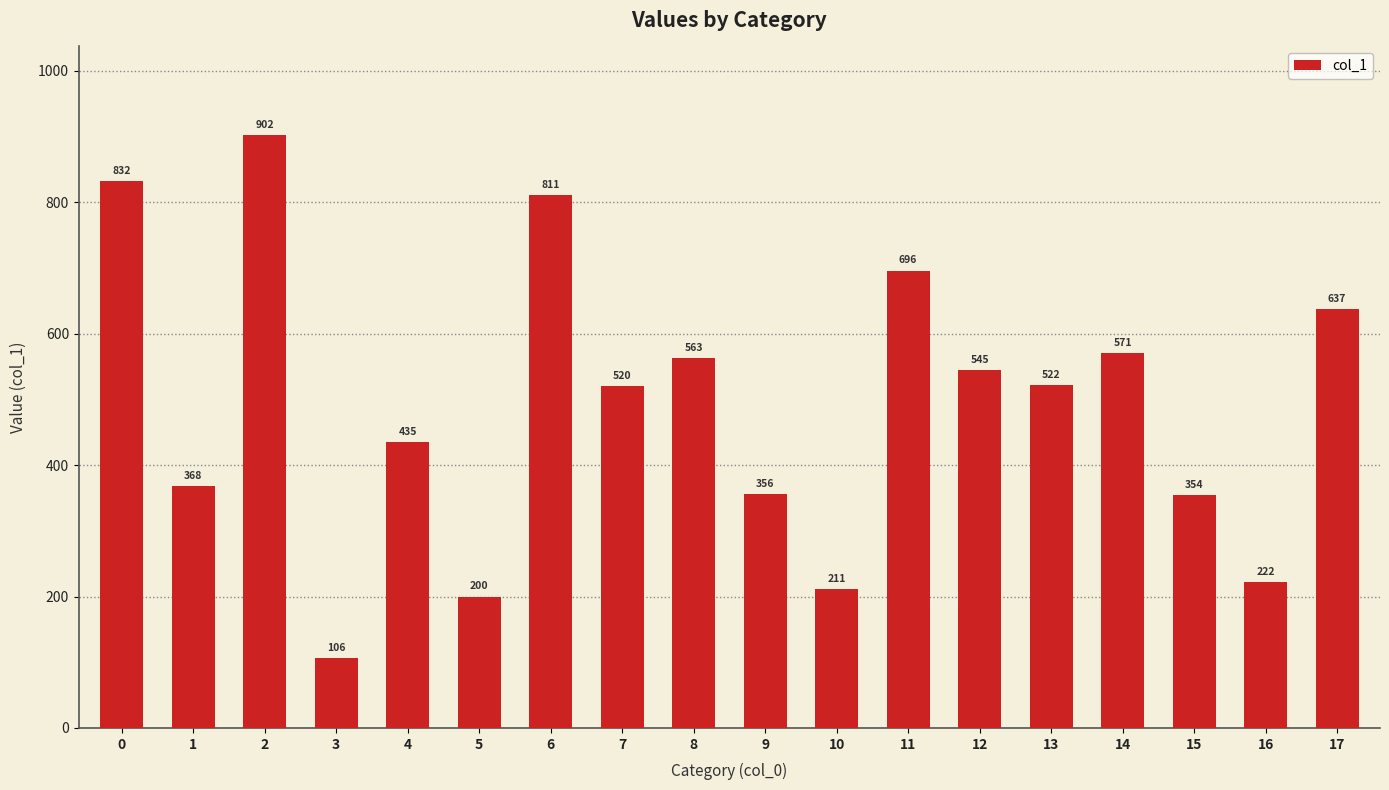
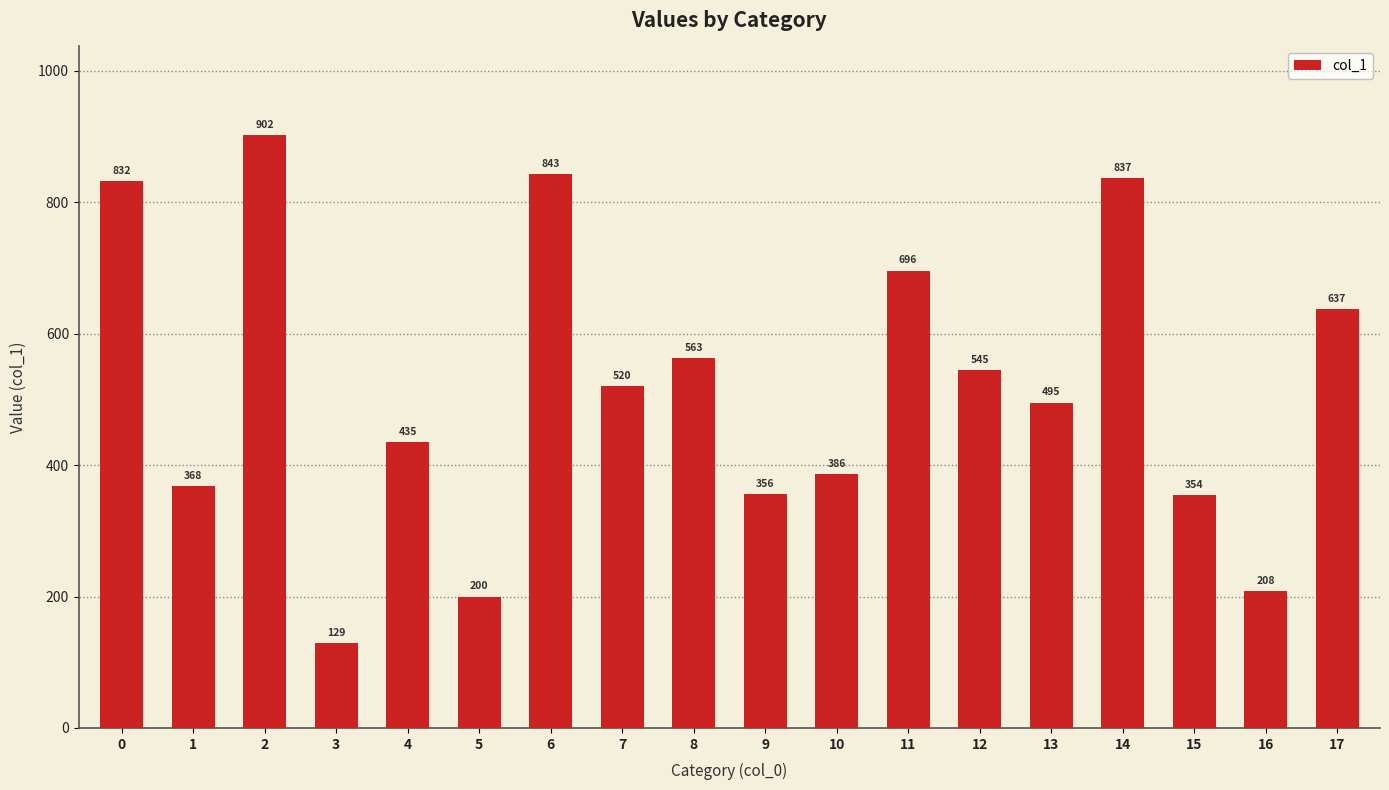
3: 106 -> 129
6: 811 -> 843
10: 211 -> 386
13: 522 -> 495
14: 571 -> 837
16: 222 -> 208
